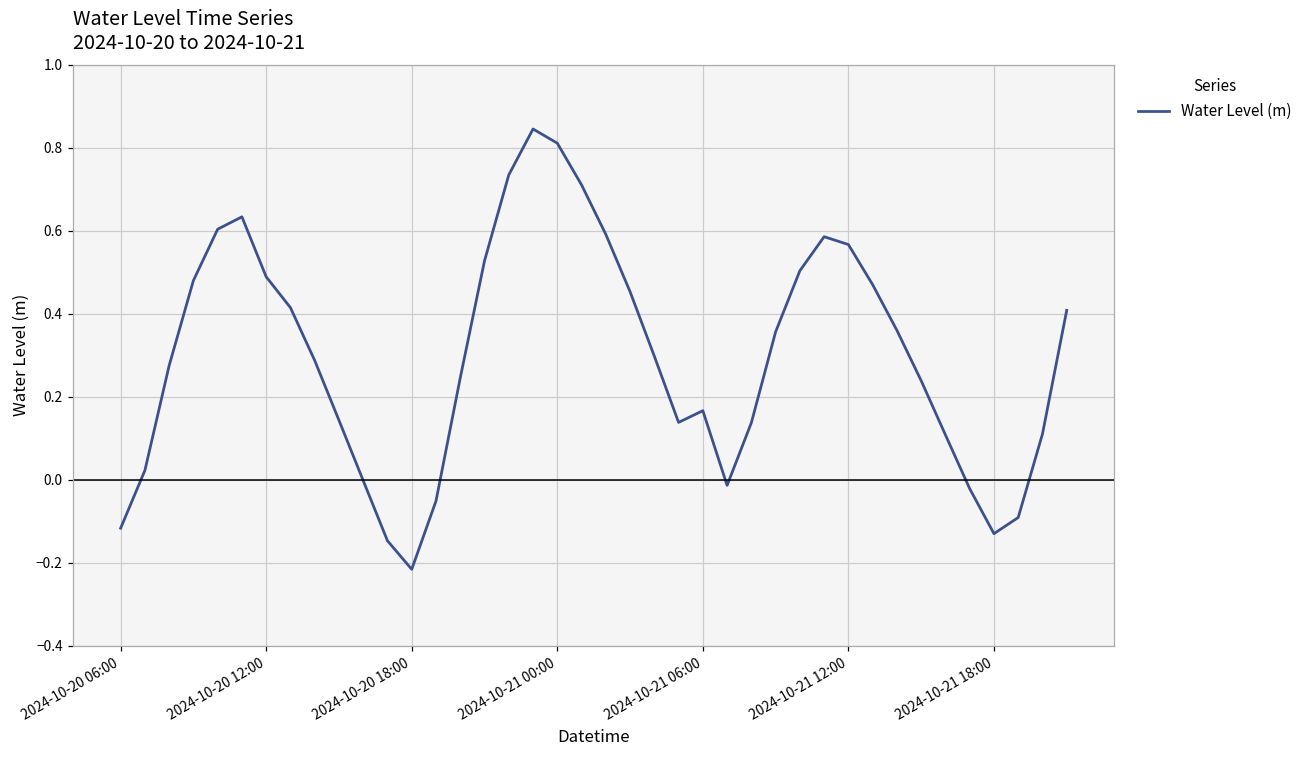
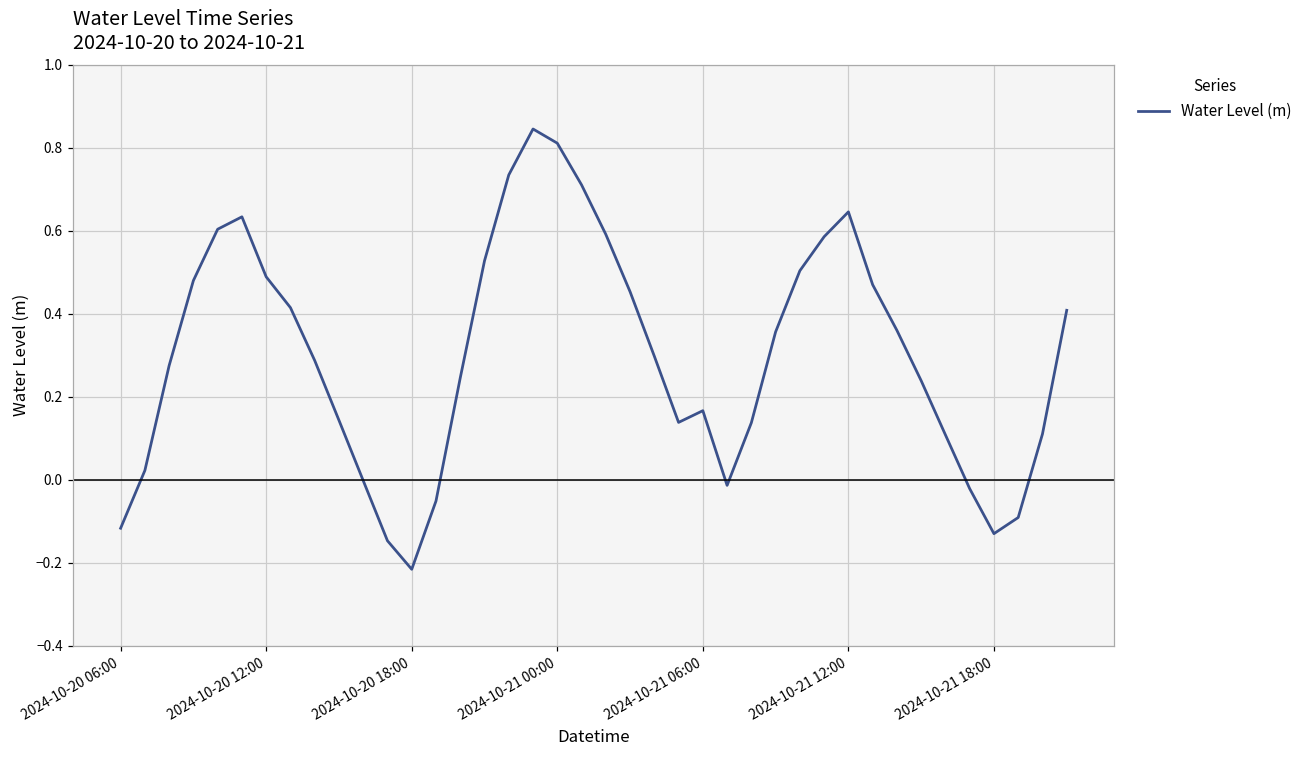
2024-10-21 12:00: 0.57 -> 0.65
